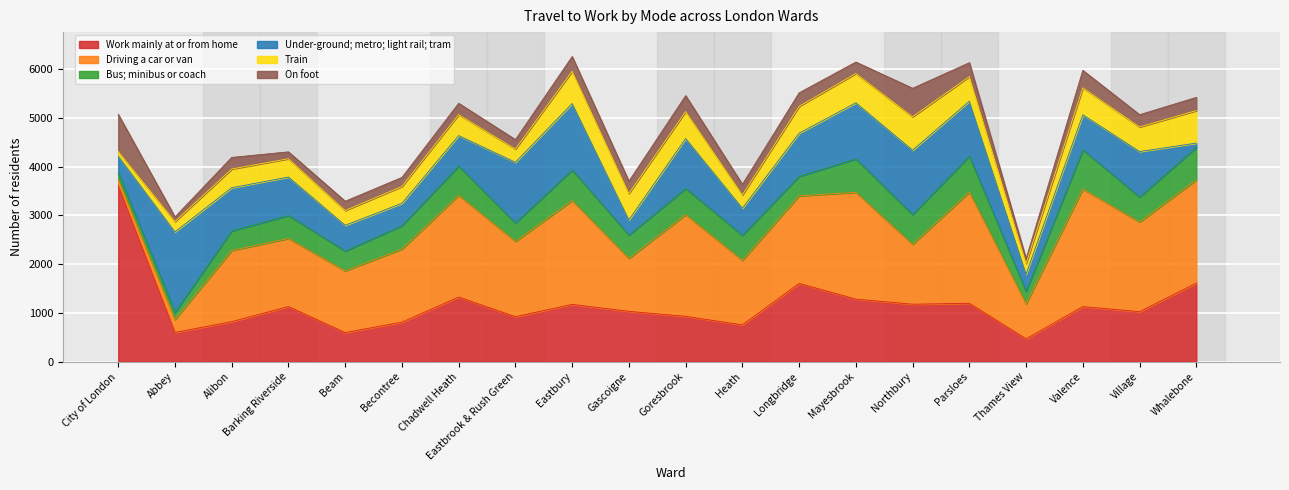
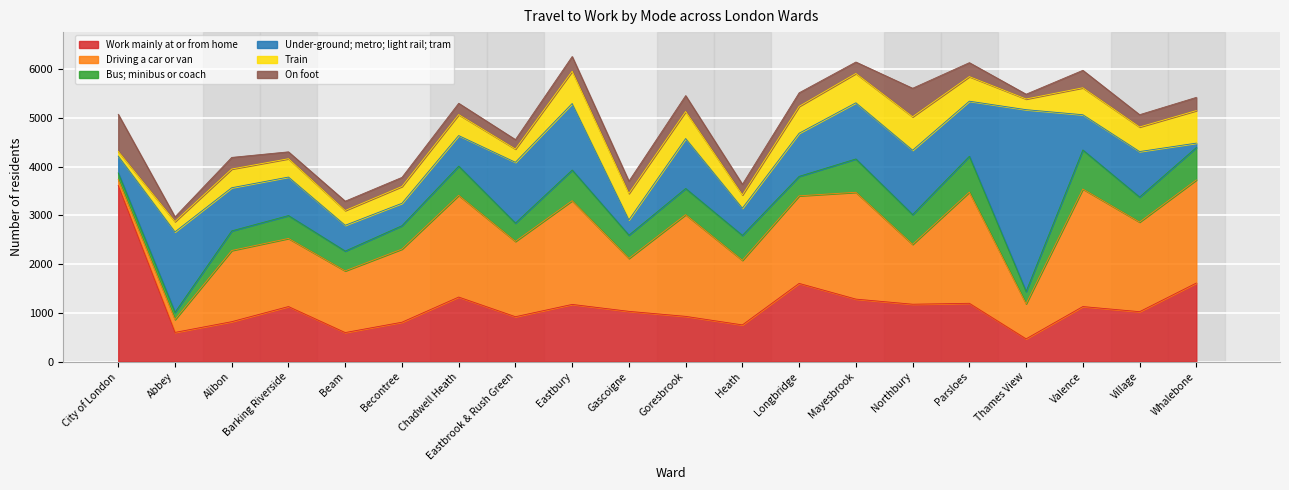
Under-ground; metro; light rail; tram, Thames View: 400 -> 3700
